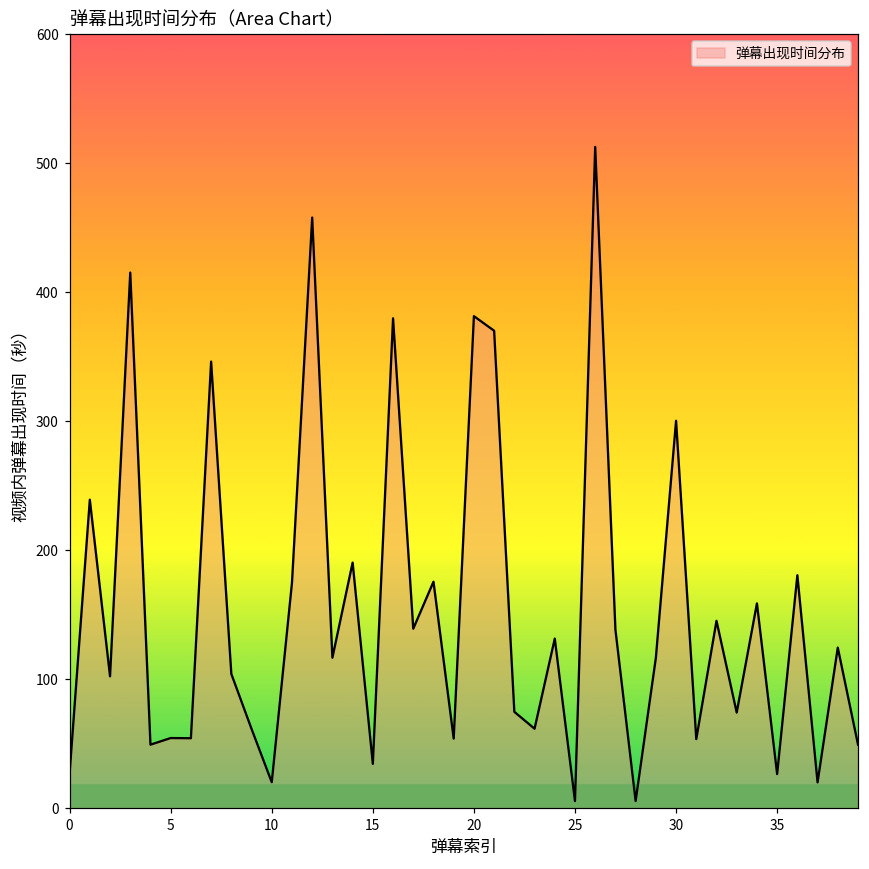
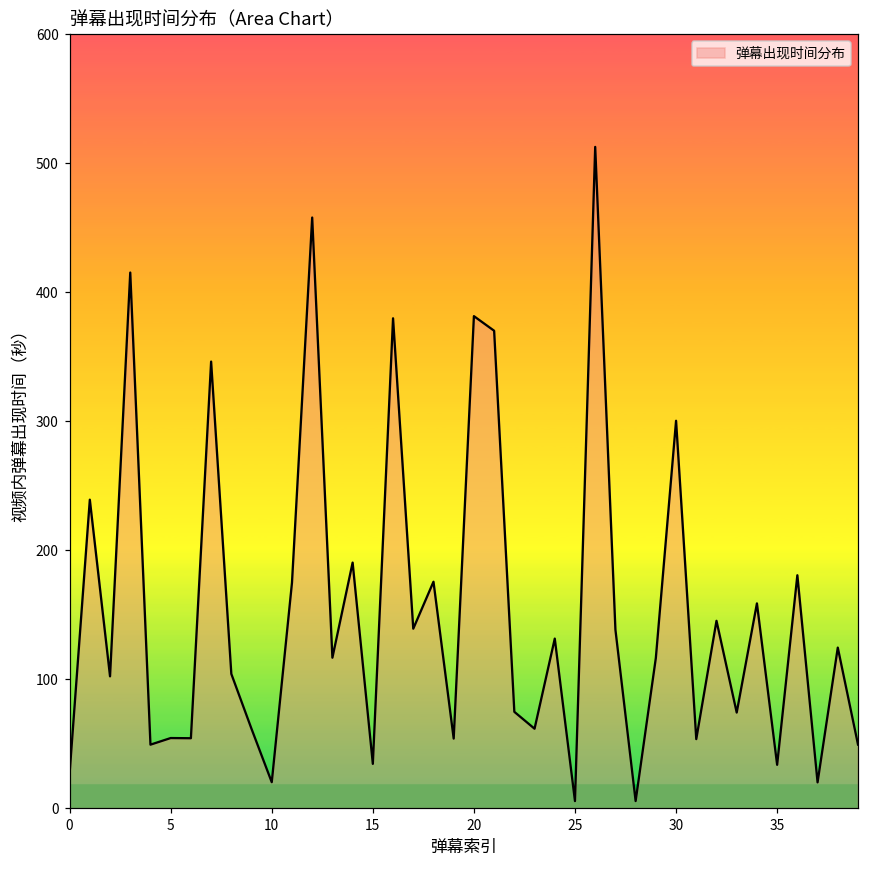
35: 26 -> 34
